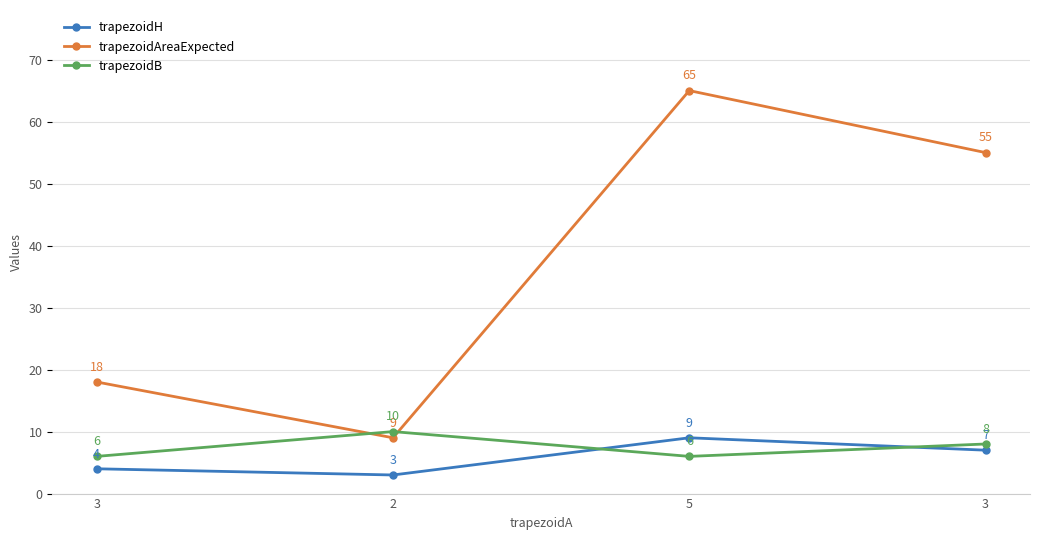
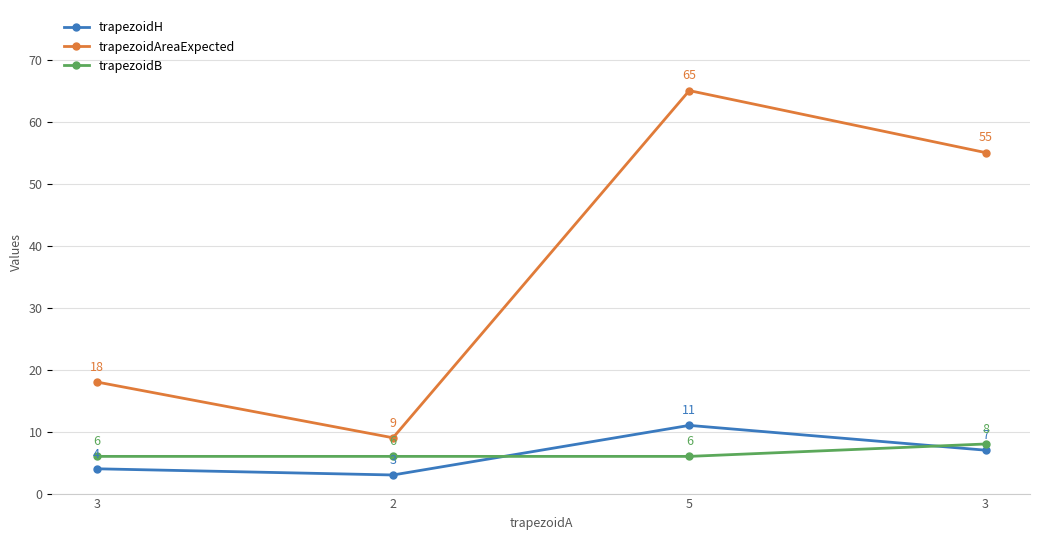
trapezoidB, 2: 10 -> 6
trapezoidH, 5: 9 -> 11
